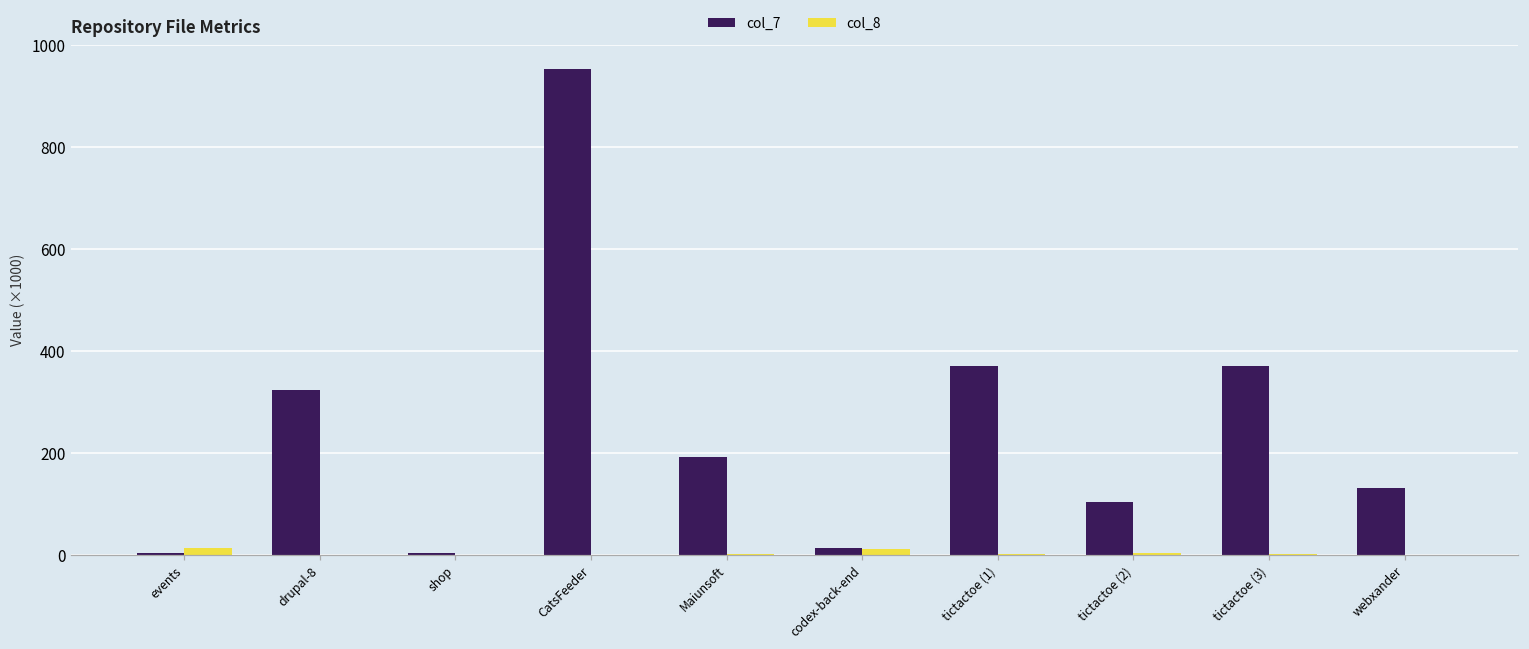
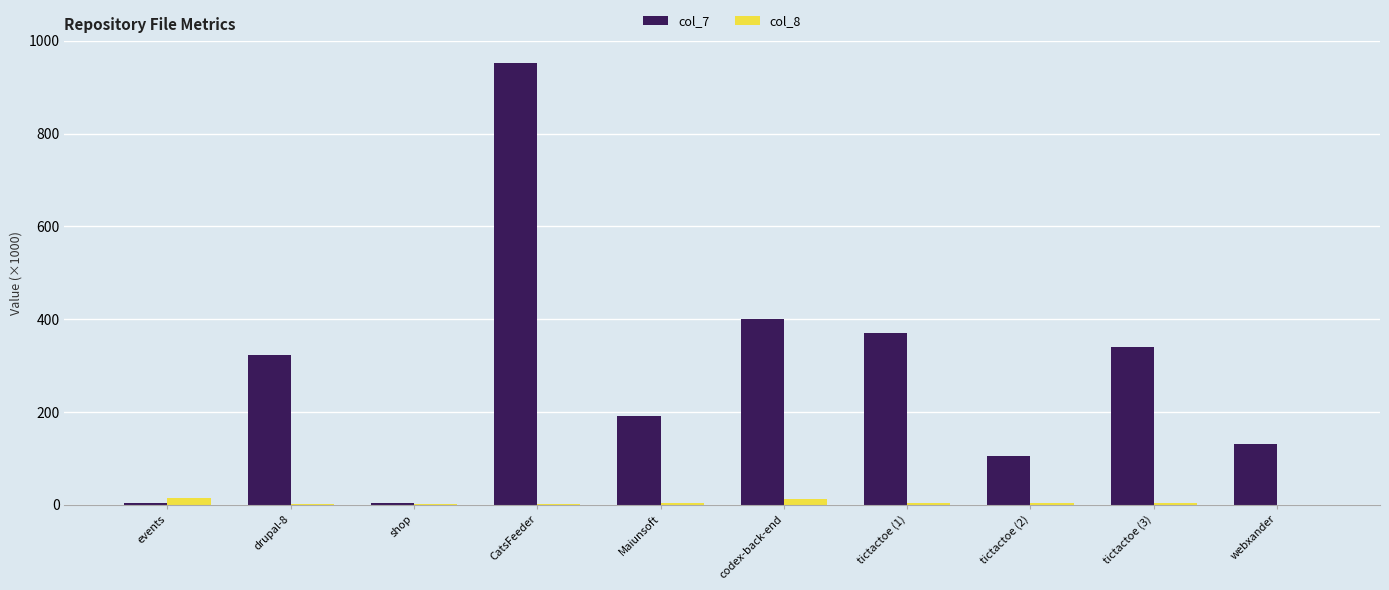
col_7, codex-back-end: 10 -> 400
col_7, tictactoe (3): 370 -> 340
